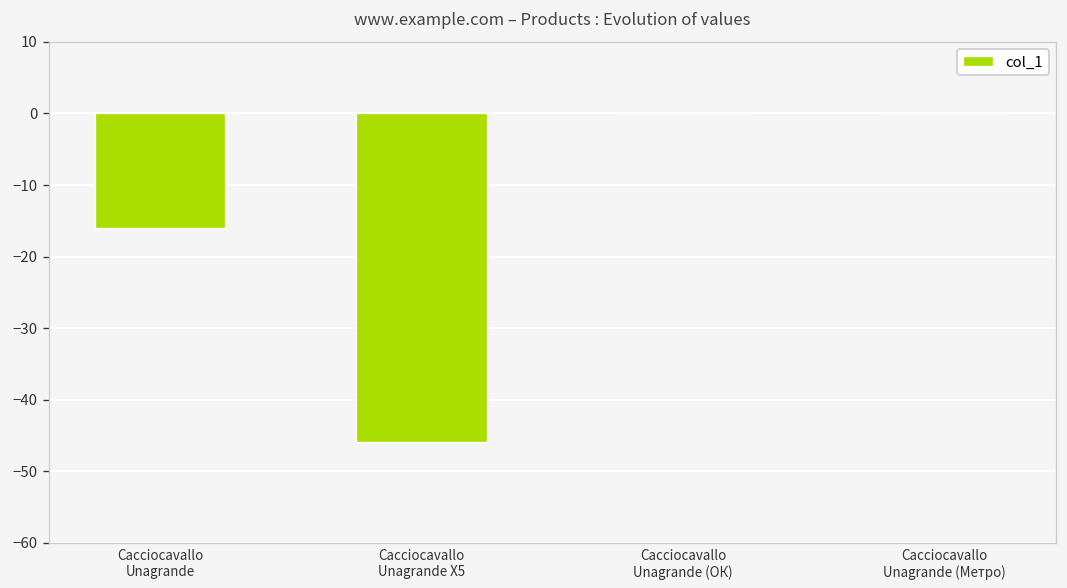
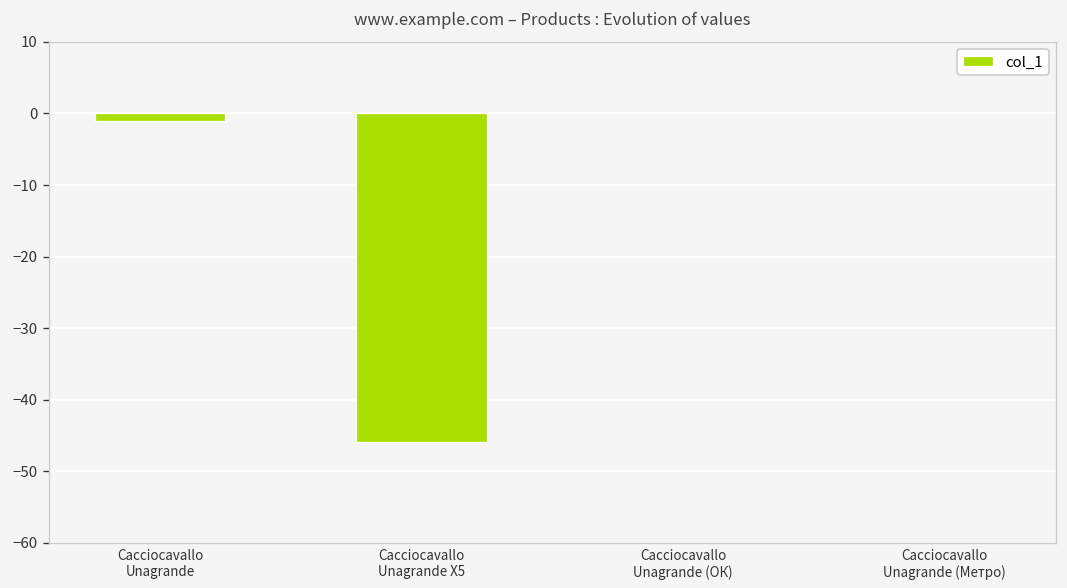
Cacciocavallo Unagrande: -16 -> -1
